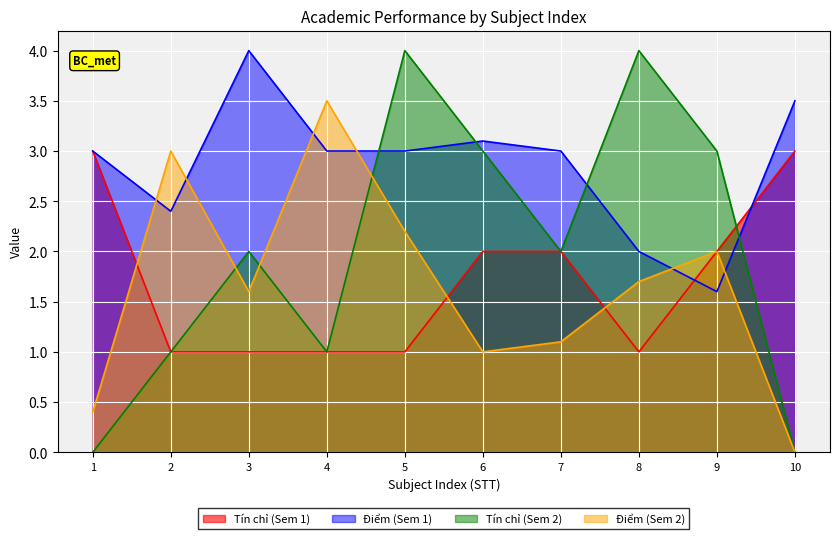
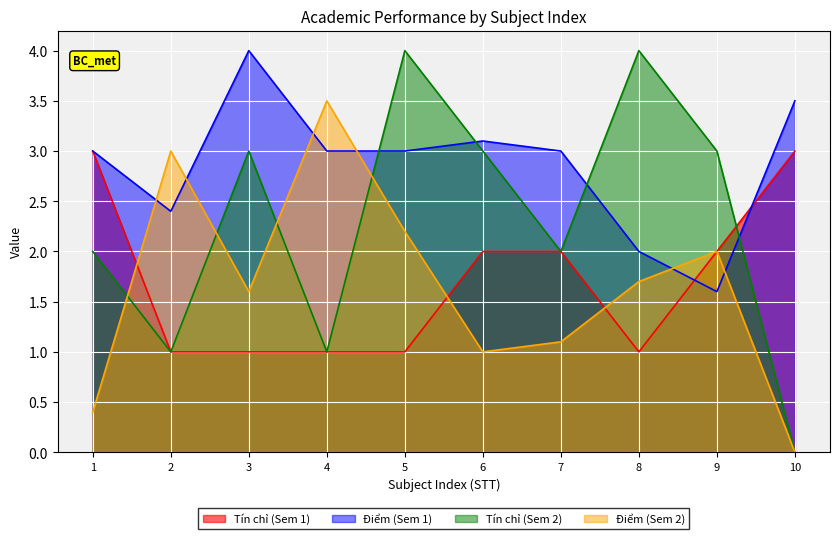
Tín chỉ (Sem 2), 1: 0 -> 2
Tín chỉ (Sem 2), 3: 2 -> 3
